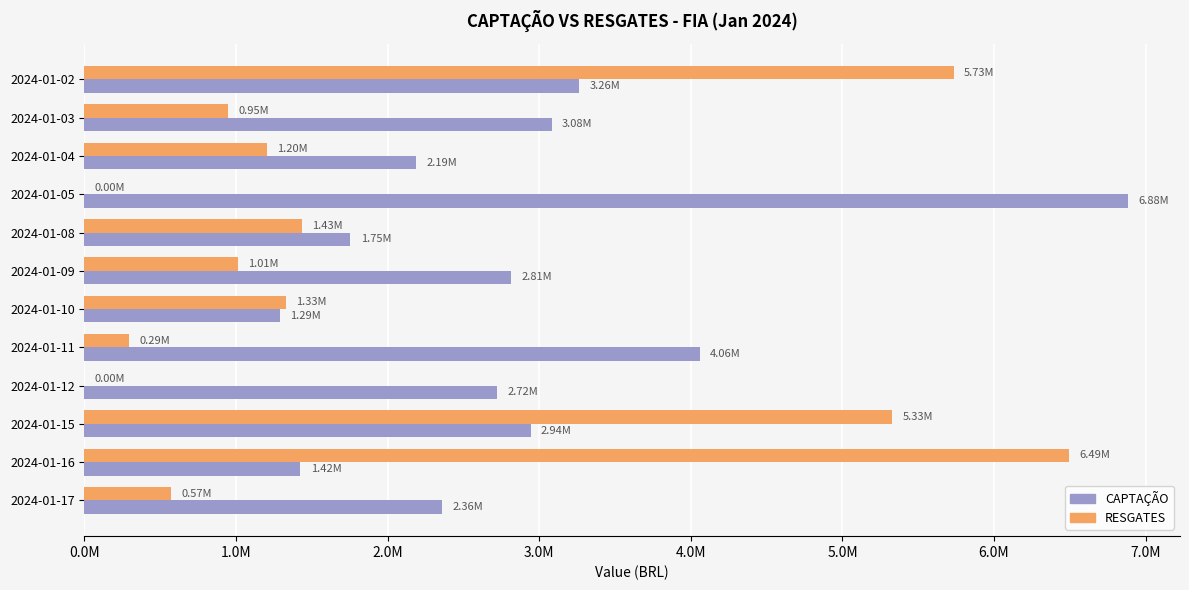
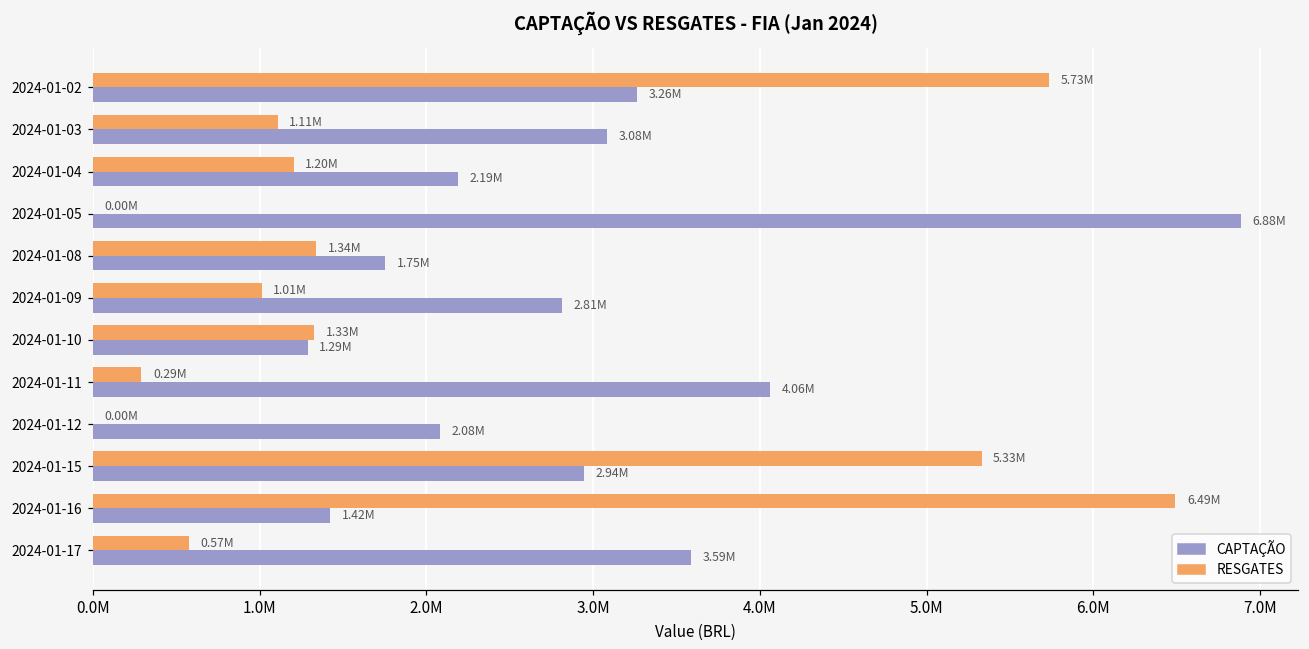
RESGATES, 2024-01-03: 0.95M -> 1.11M
RESGATES, 2024-01-08: 1.43M -> 1.34M
CAPTAÇÃO, 2024-01-12: 2.72M -> 2.08M
CAPTAÇÃO, 2024-01-17: 2.36M -> 3.59M
